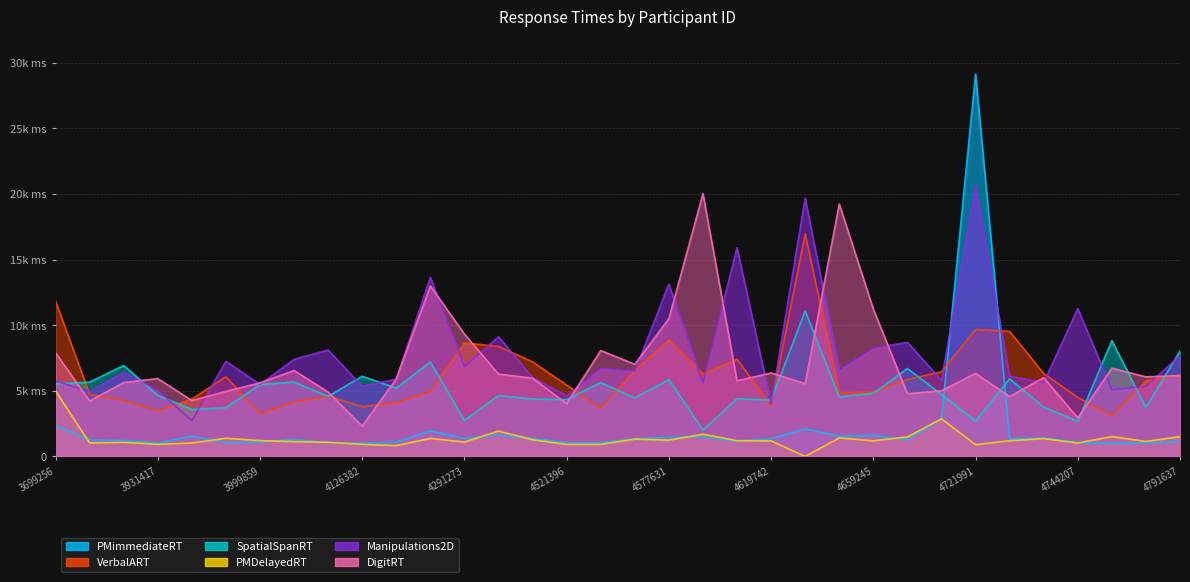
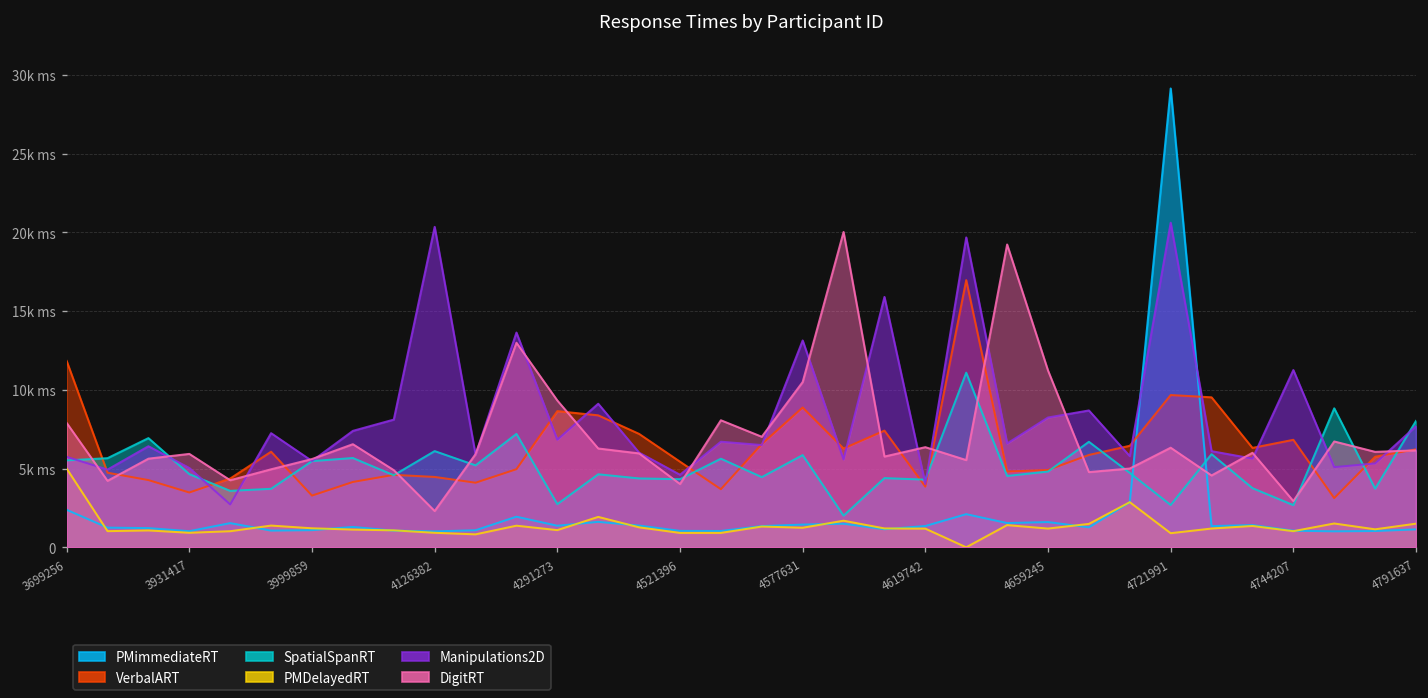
VerbalART, 4126382: 3.8k ms -> 4.5k ms
Manipulations2D, 4126382: 5.3k ms -> 20.3k ms
VerbalART, 4744207: 4.5k ms -> 6.8k ms
